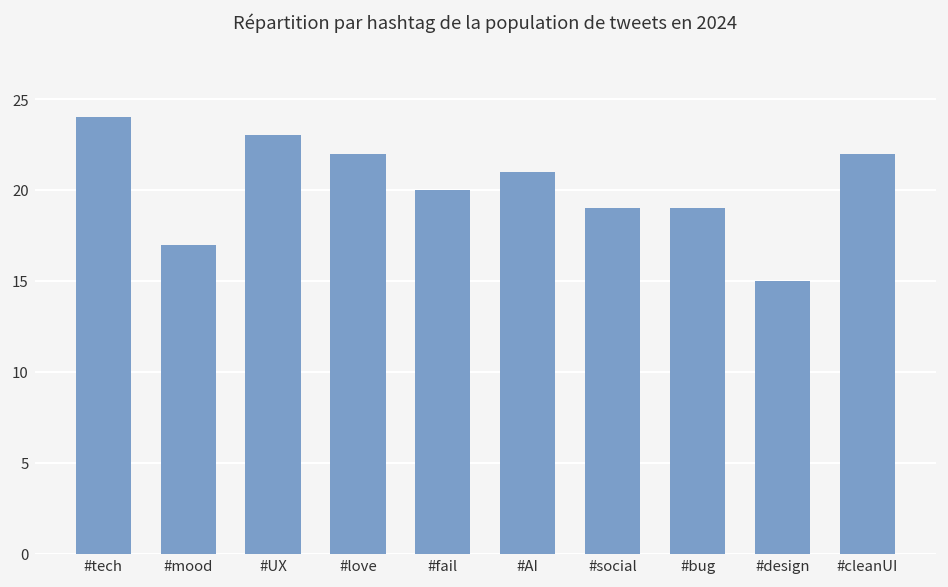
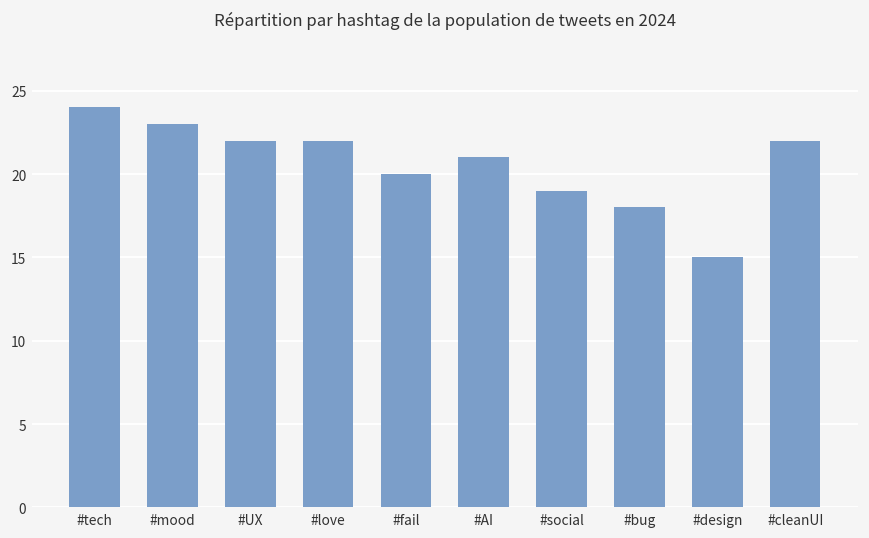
#mood: 17 -> 23
#UX: 23 -> 22
#bug: 19 -> 18
